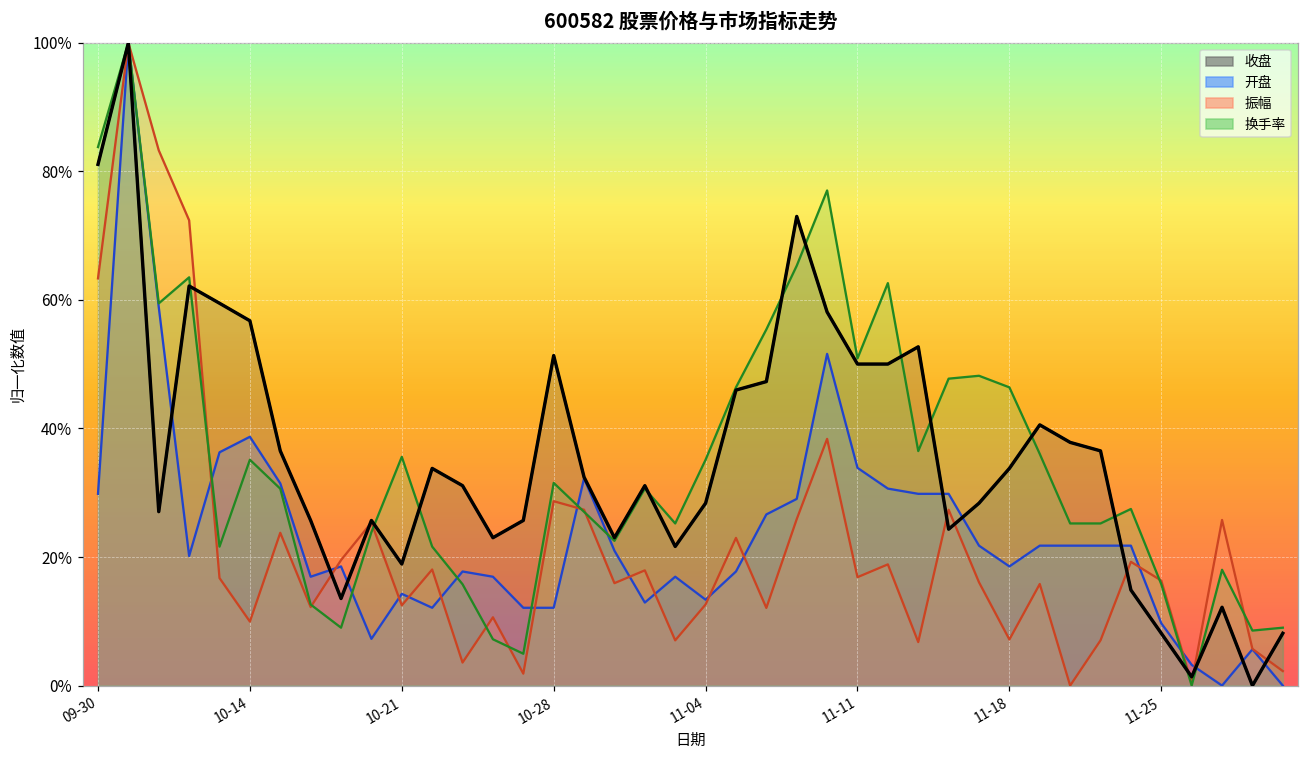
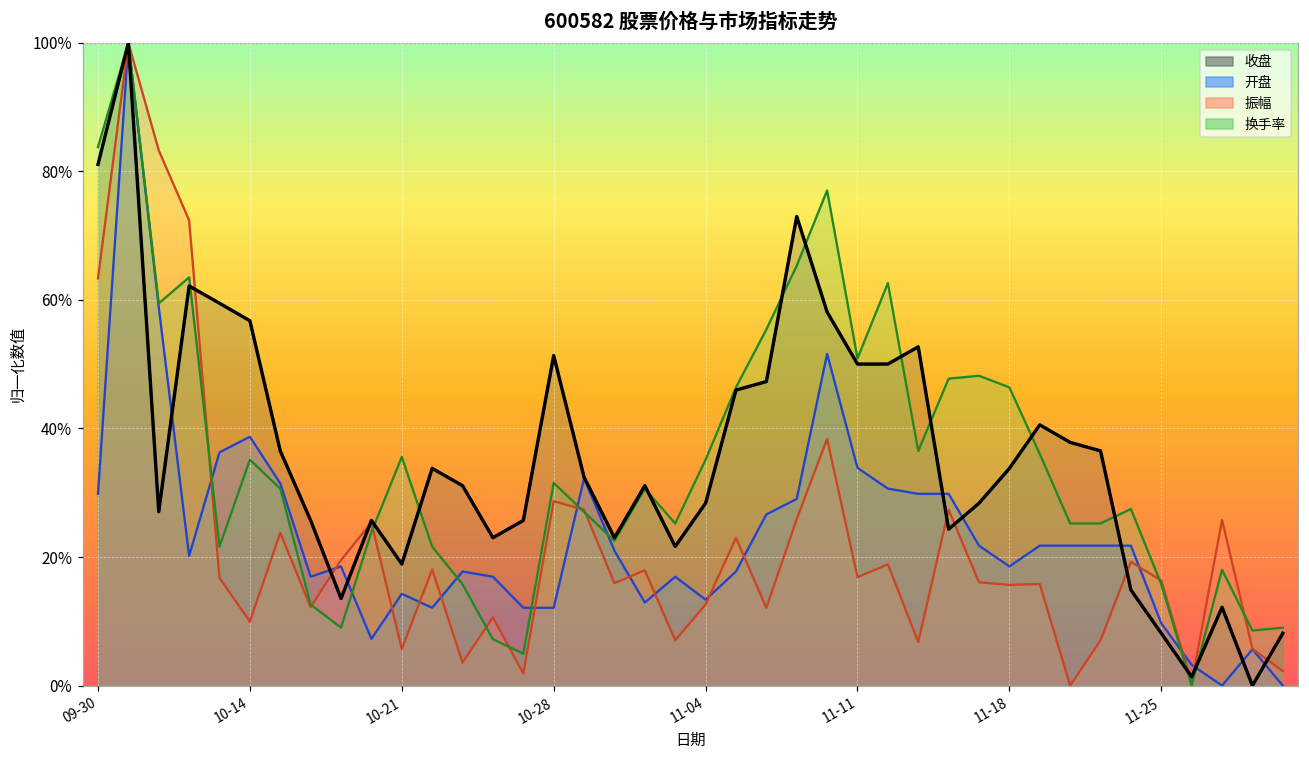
振幅, 10-21: 12% -> 6%
振幅, 11-18: 7% -> 16%
